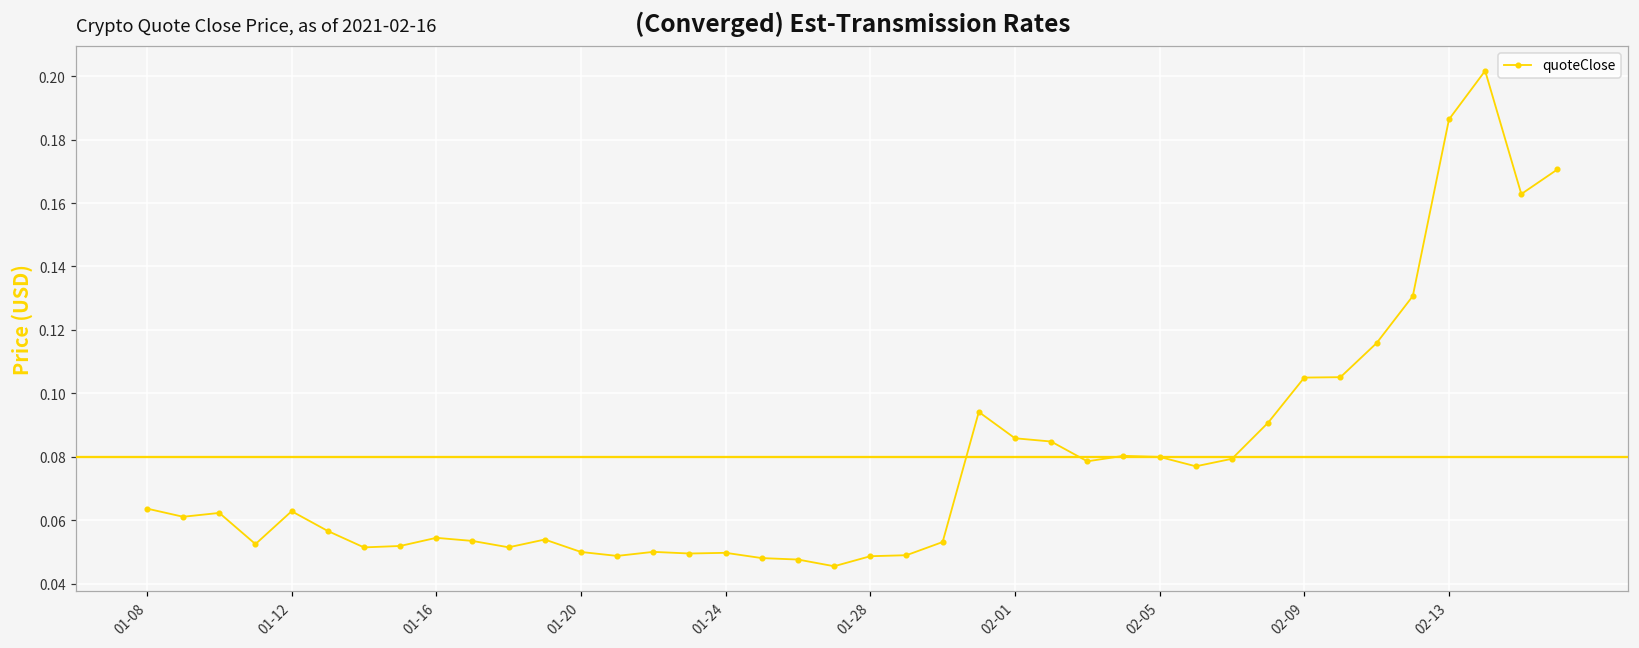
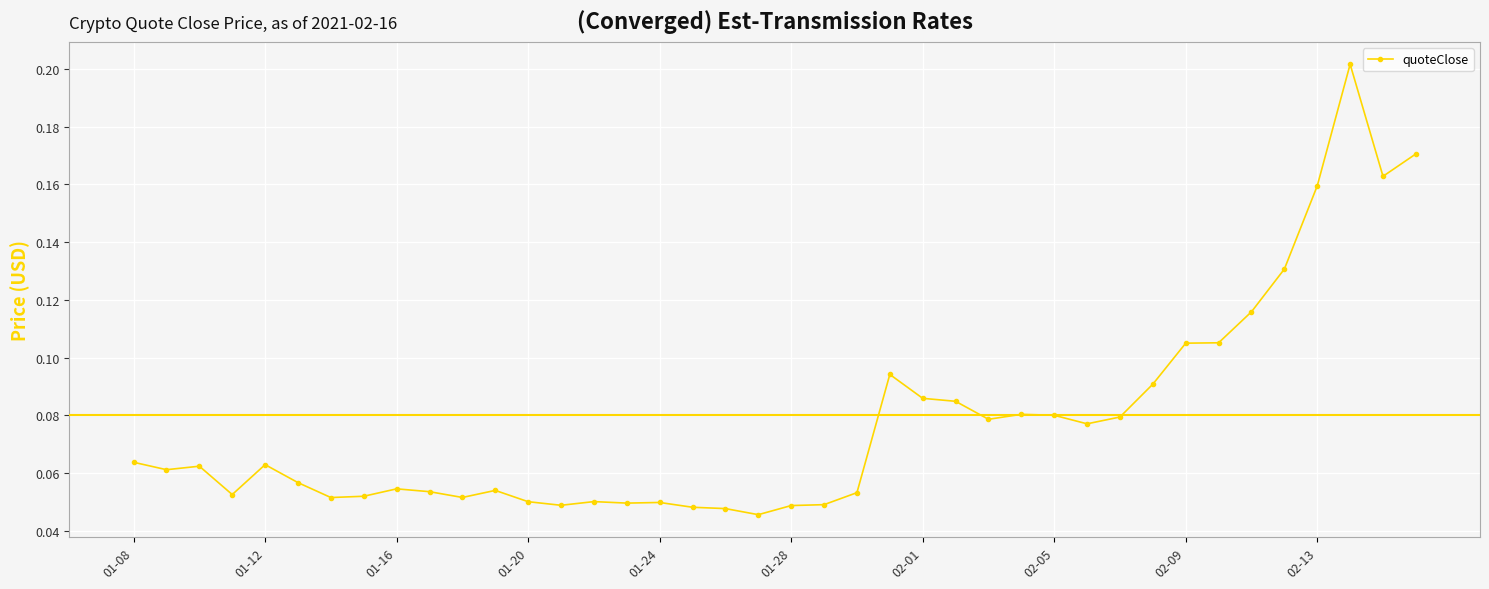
02-13: 0.186 -> 0.160
